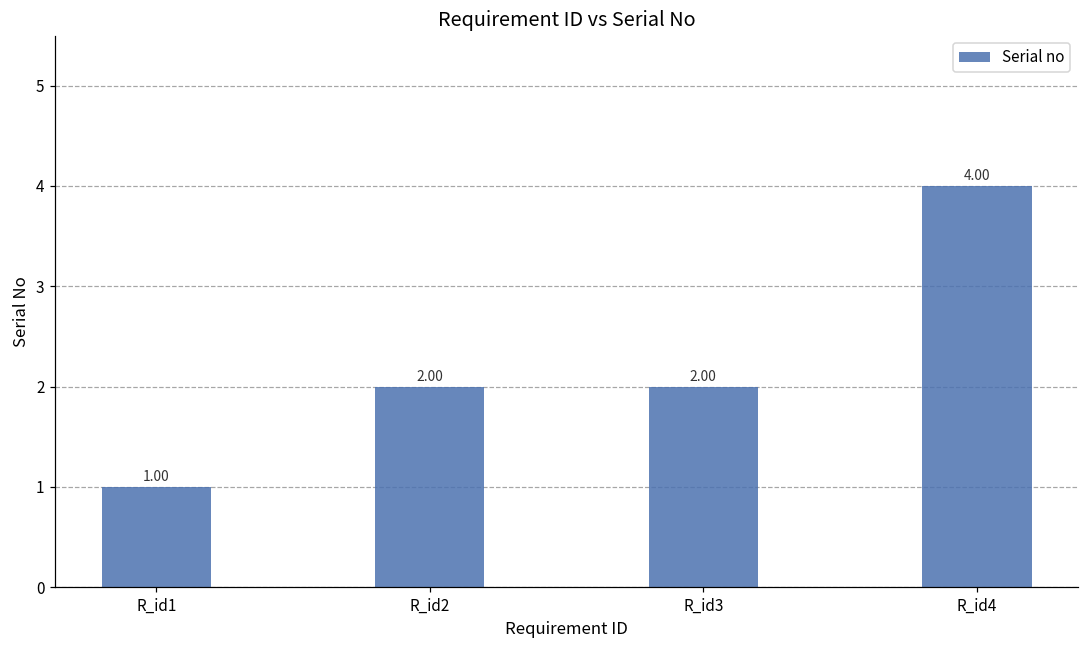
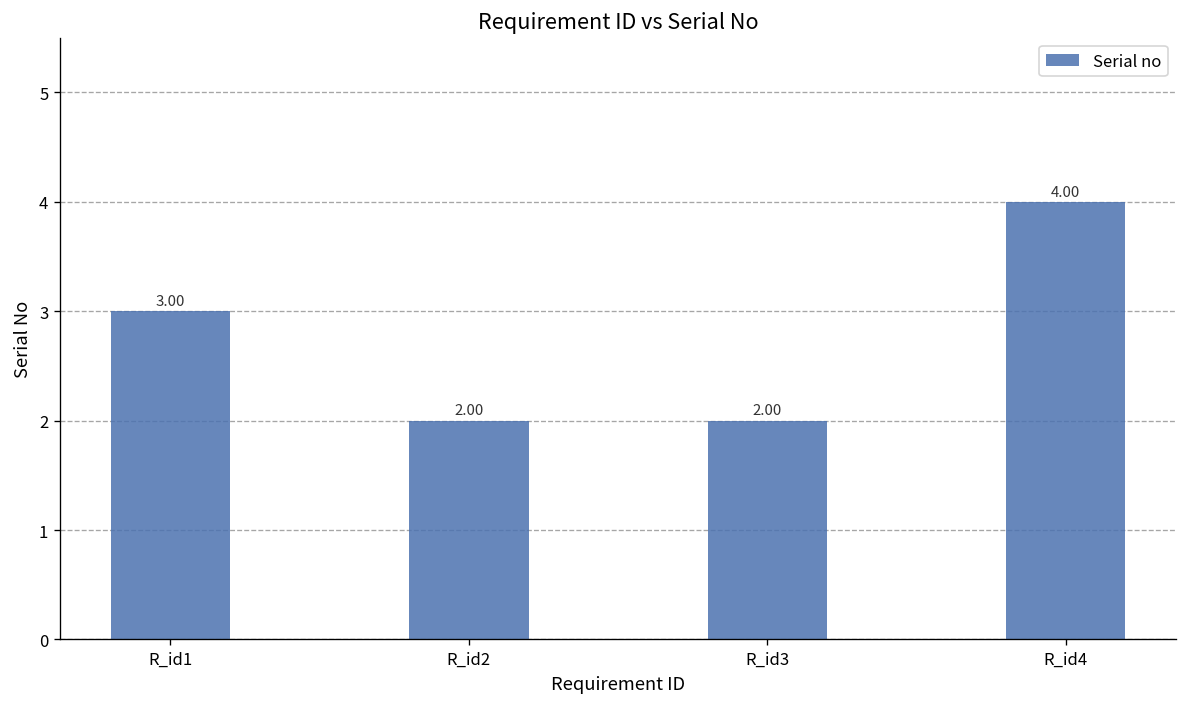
R_id1: 1.00 -> 3.00
